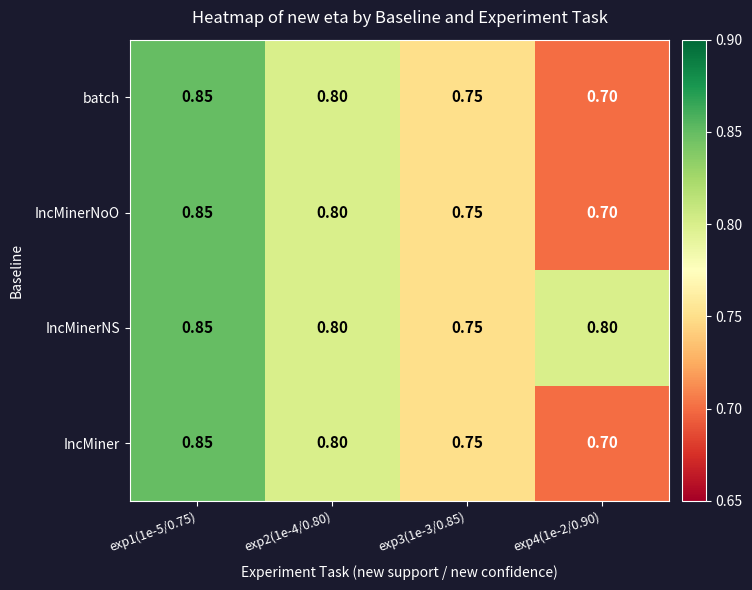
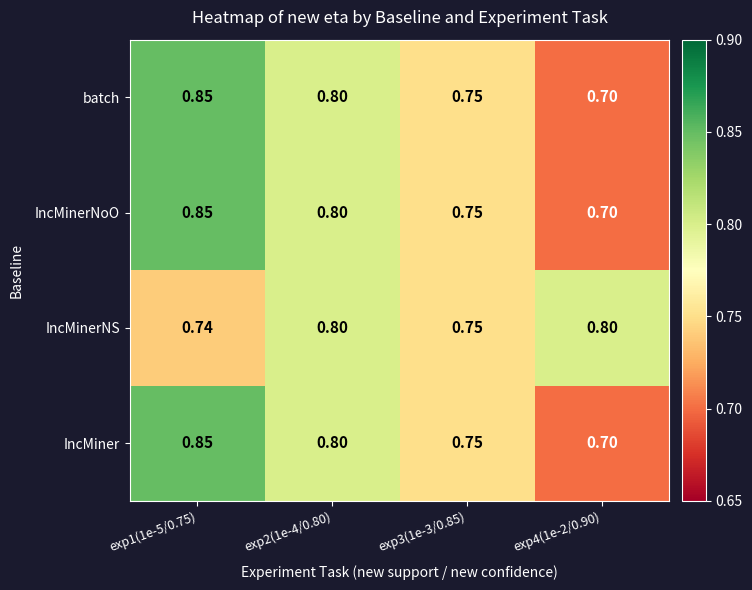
IncMinerNS, exp1(1e-5/0.75): 0.85 -> 0.74
